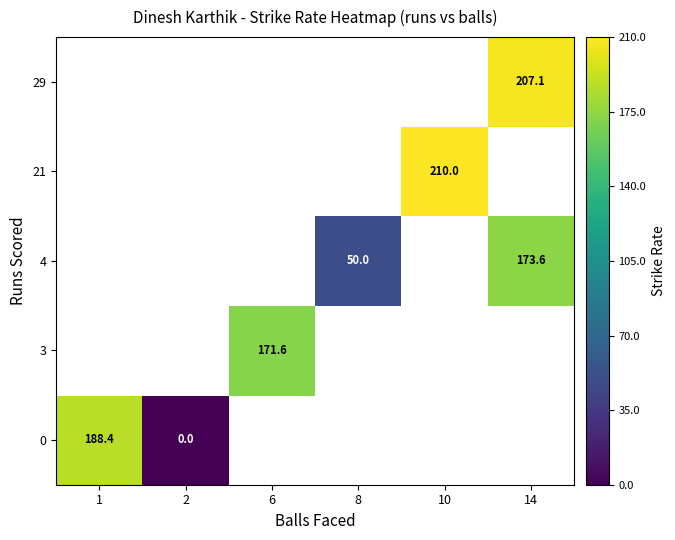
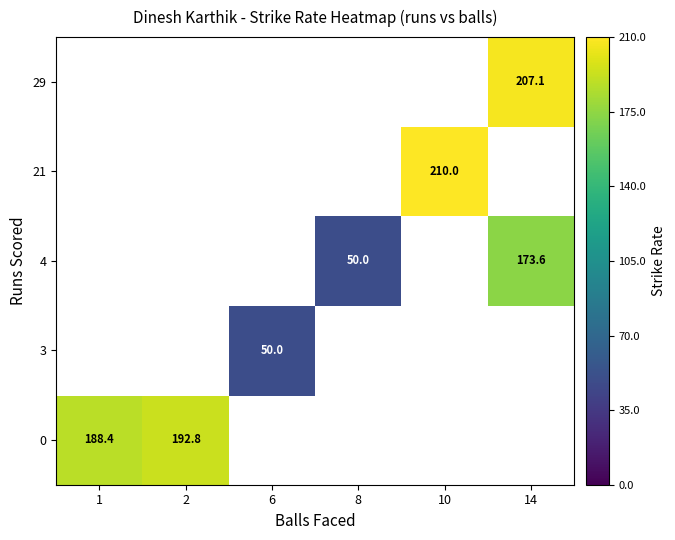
3, 6: 171.6 -> 50.0
0, 2: 0.0 -> 192.8
